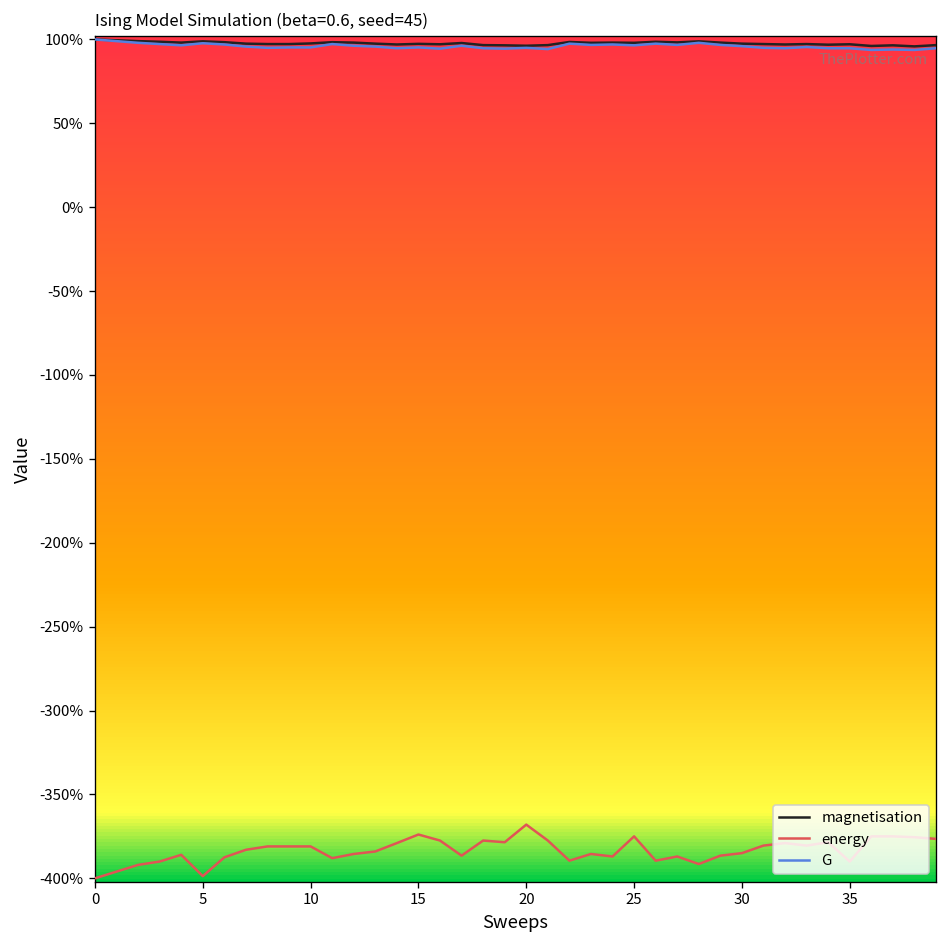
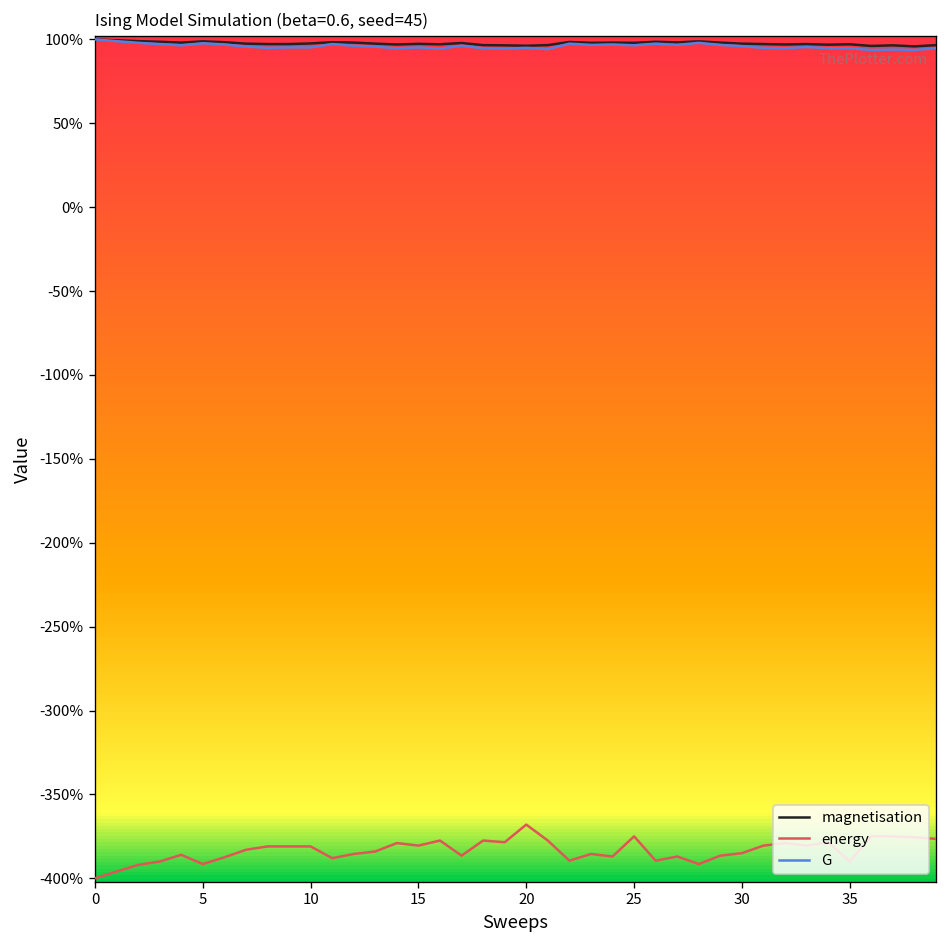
energy, 5: -399% -> -392%
energy, 15: -374% -> -381%
